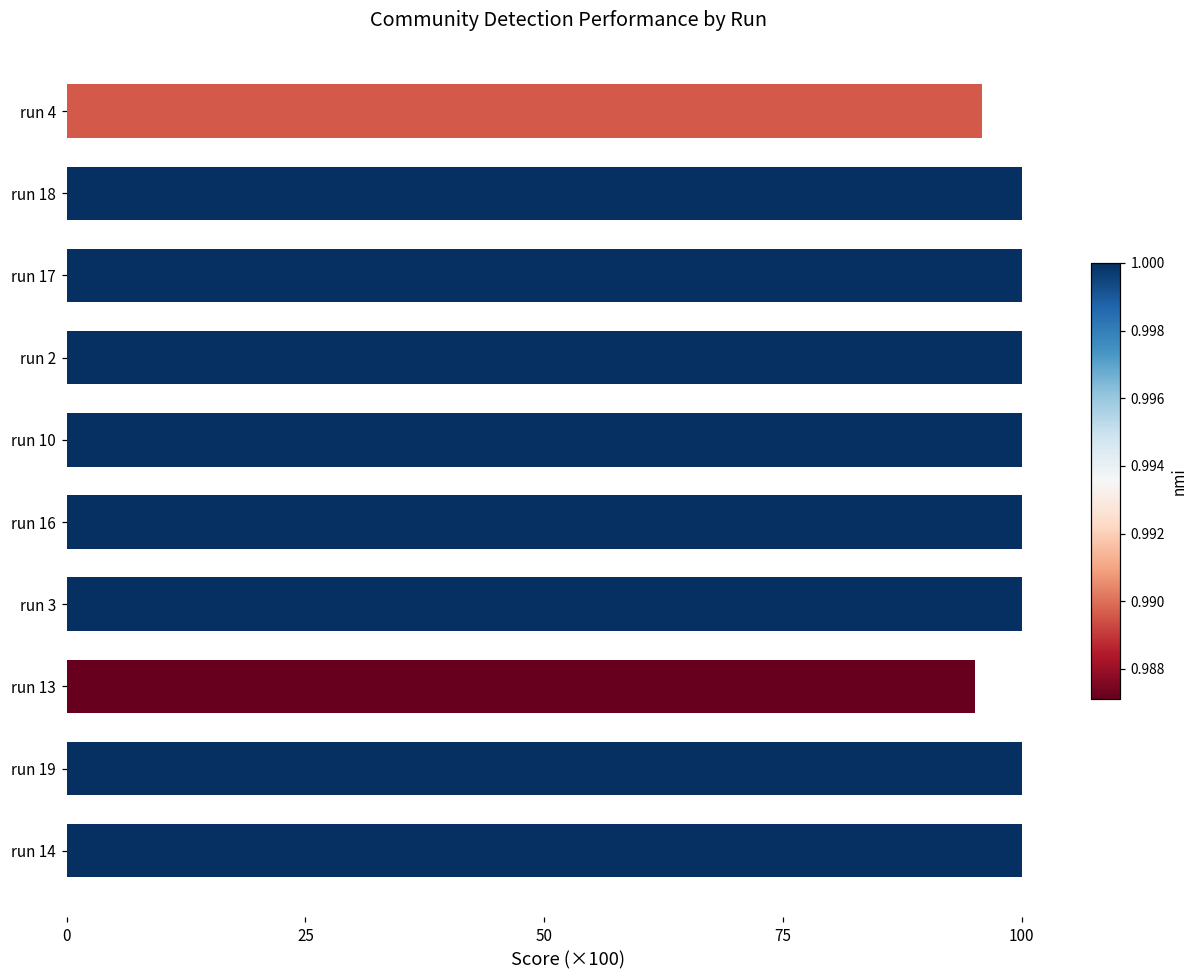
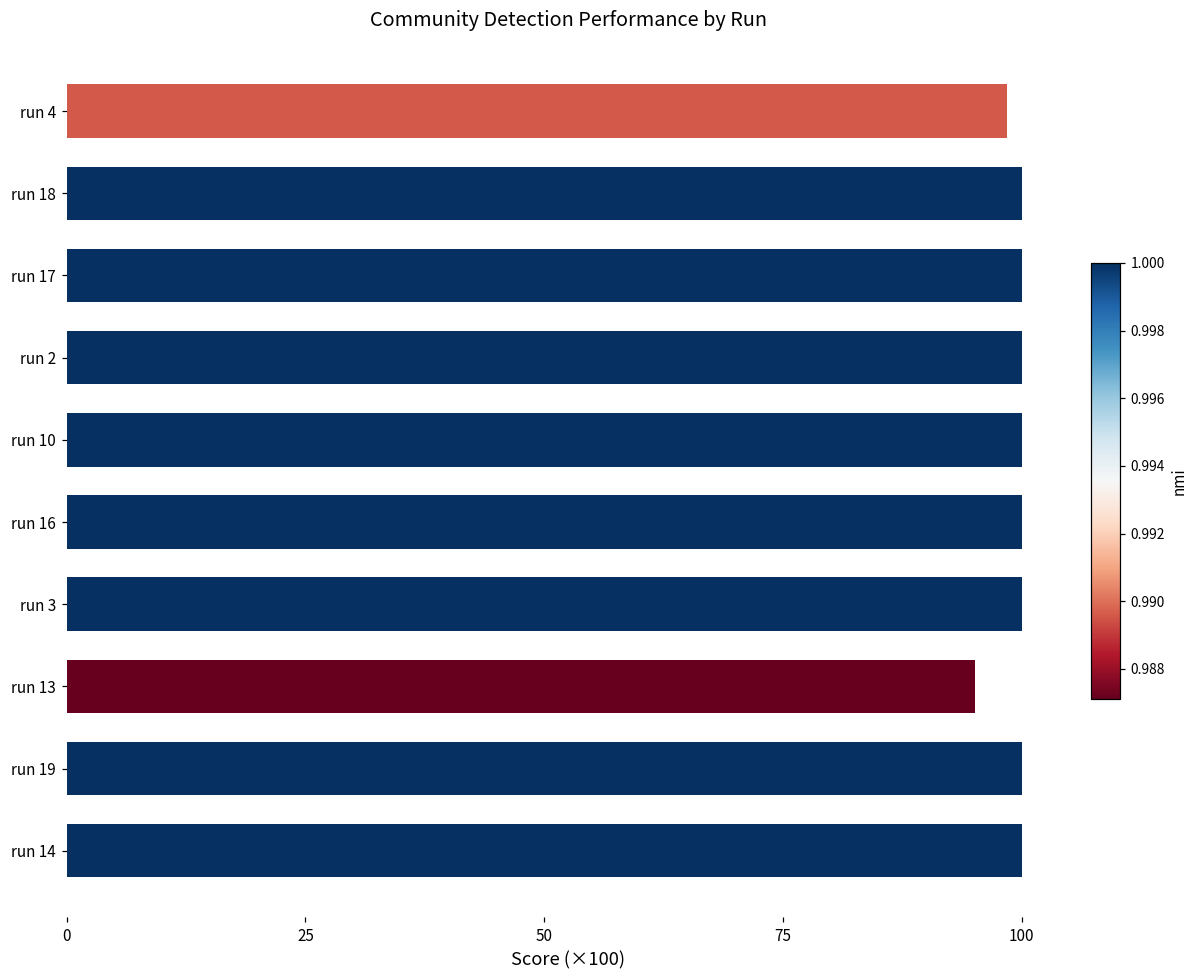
run 4: 96 -> 99
